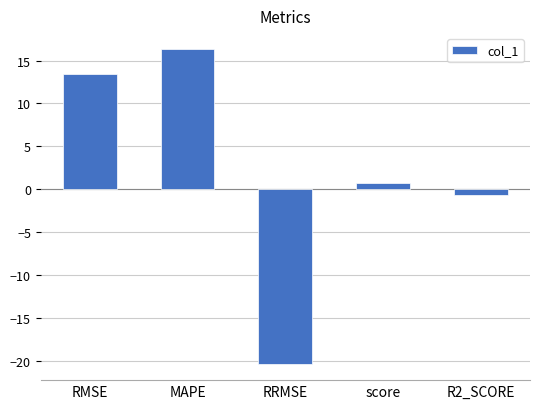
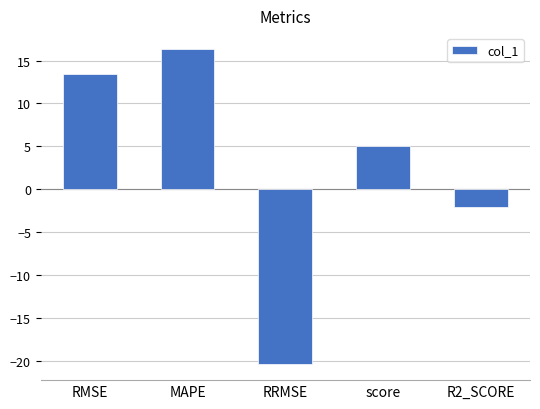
score: 1 -> 5
R2_SCORE: -1 -> -2
